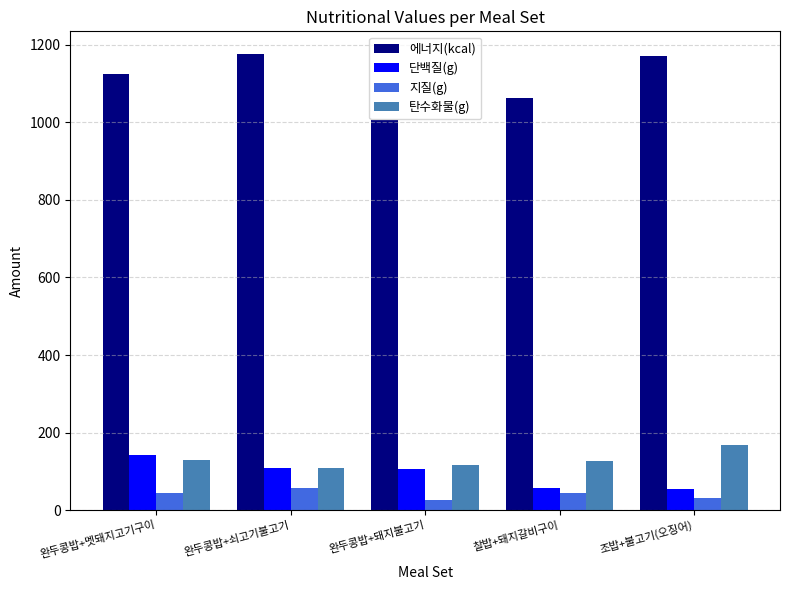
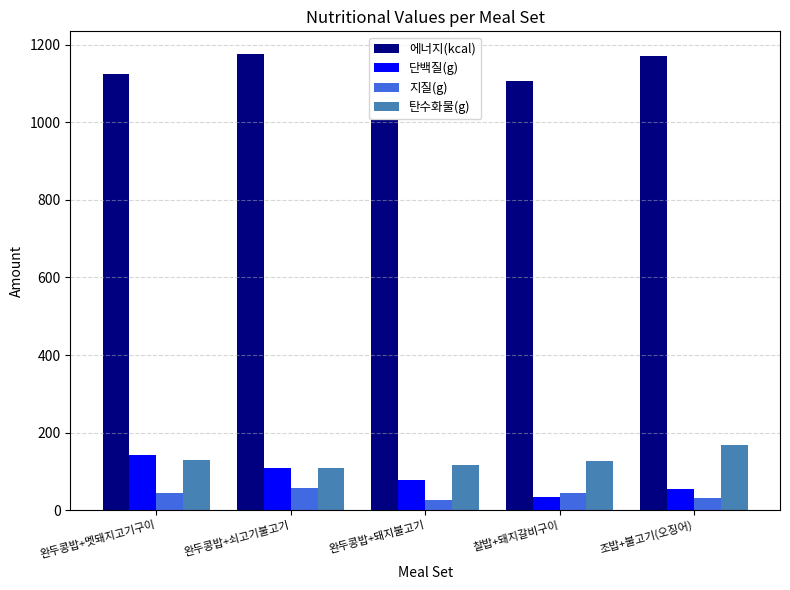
단백질(g), 완두콩밥+돼지불고기: 110 -> 80
에너지(kcal), 찰밥+돼지갈비구이: 1060 -> 1110
단백질(g), 찰밥+돼지갈비구이: 60 -> 40
